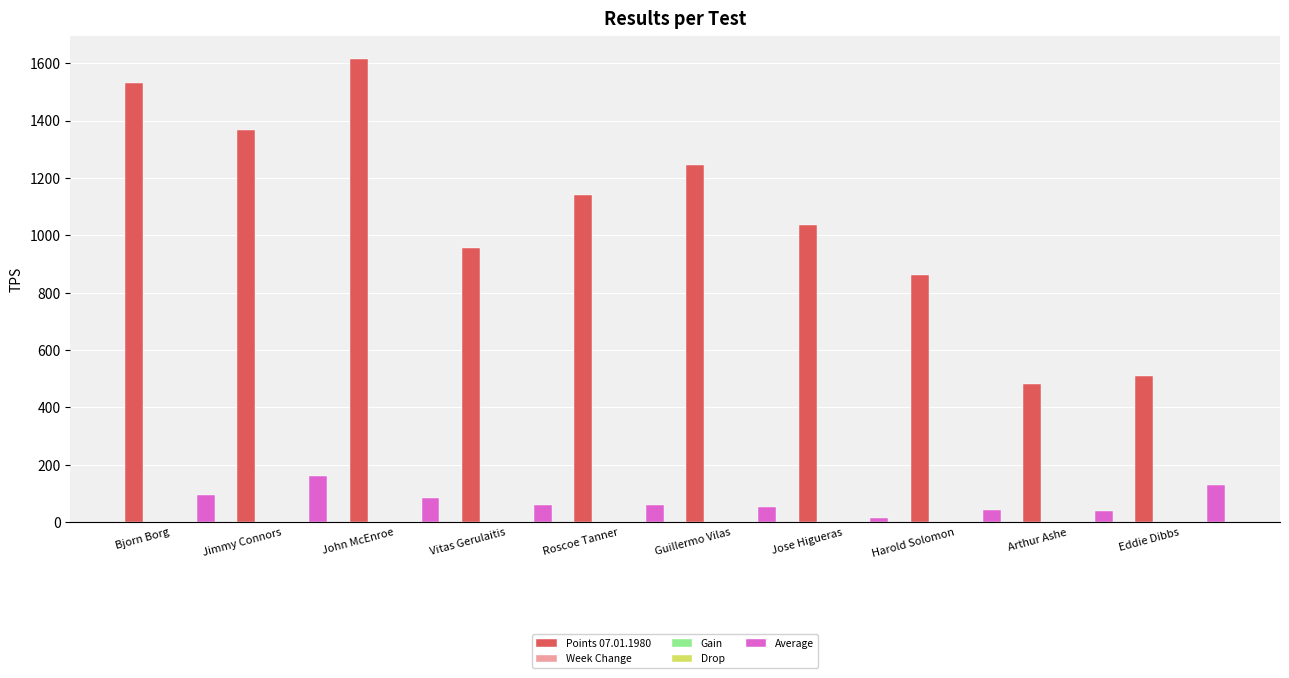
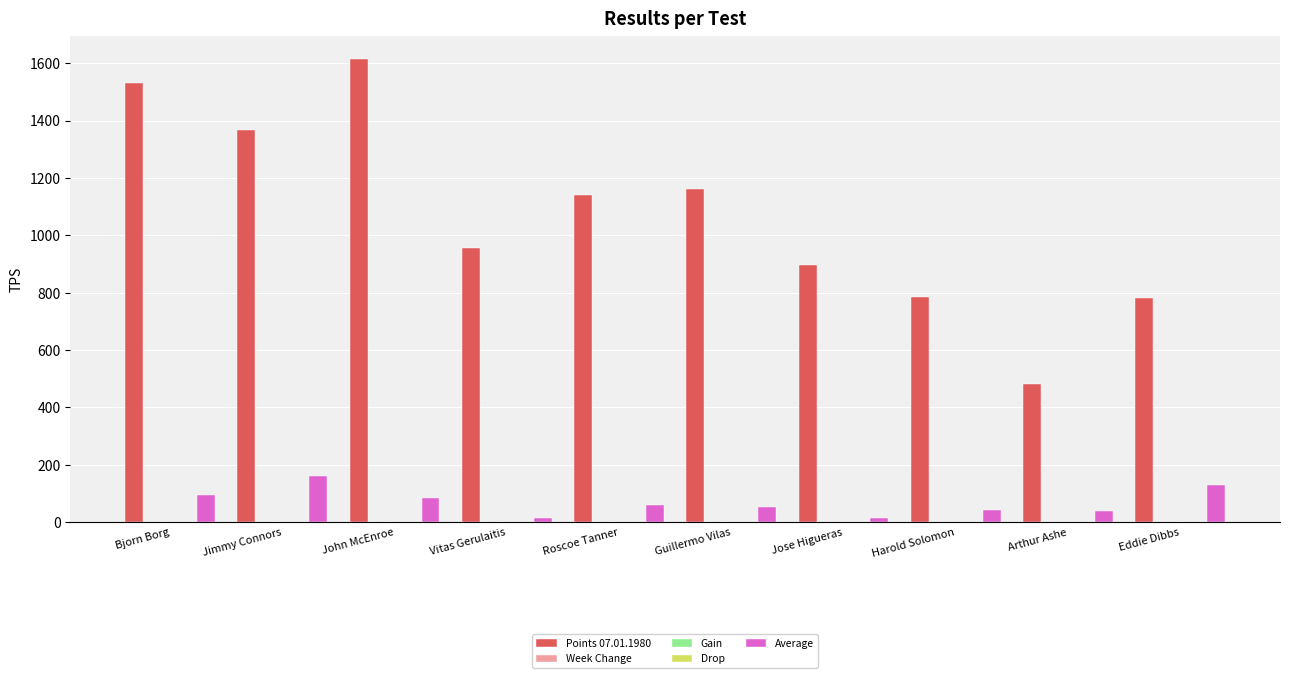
Average, Vitas Gerulaitis: 60 -> 10
Points 07.01.1980, Guillermo Vilas: 1240 -> 1160
Points 07.01.1980, Jose Higueras: 1040 -> 900
Points 07.01.1980, Harold Solomon: 860 -> 790
Points 07.01.1980, Eddie Dibbs: 510 -> 780
